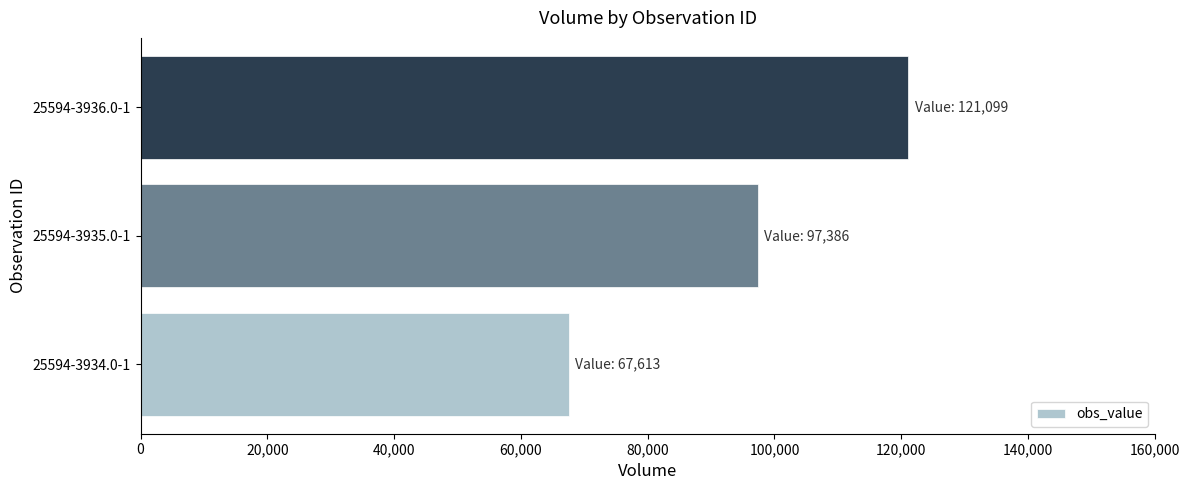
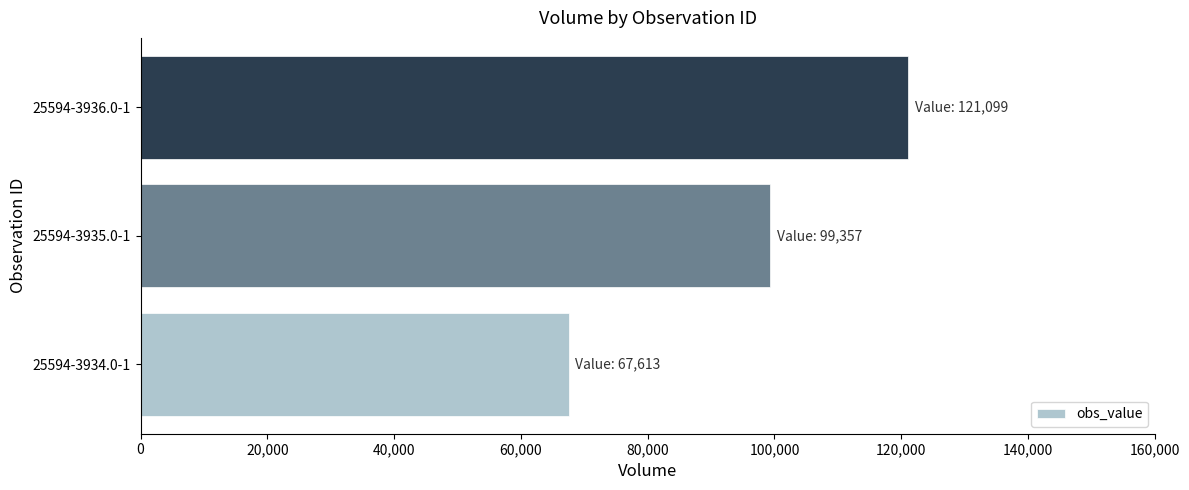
25594-3935.0-1: 97,386 -> 99,357
